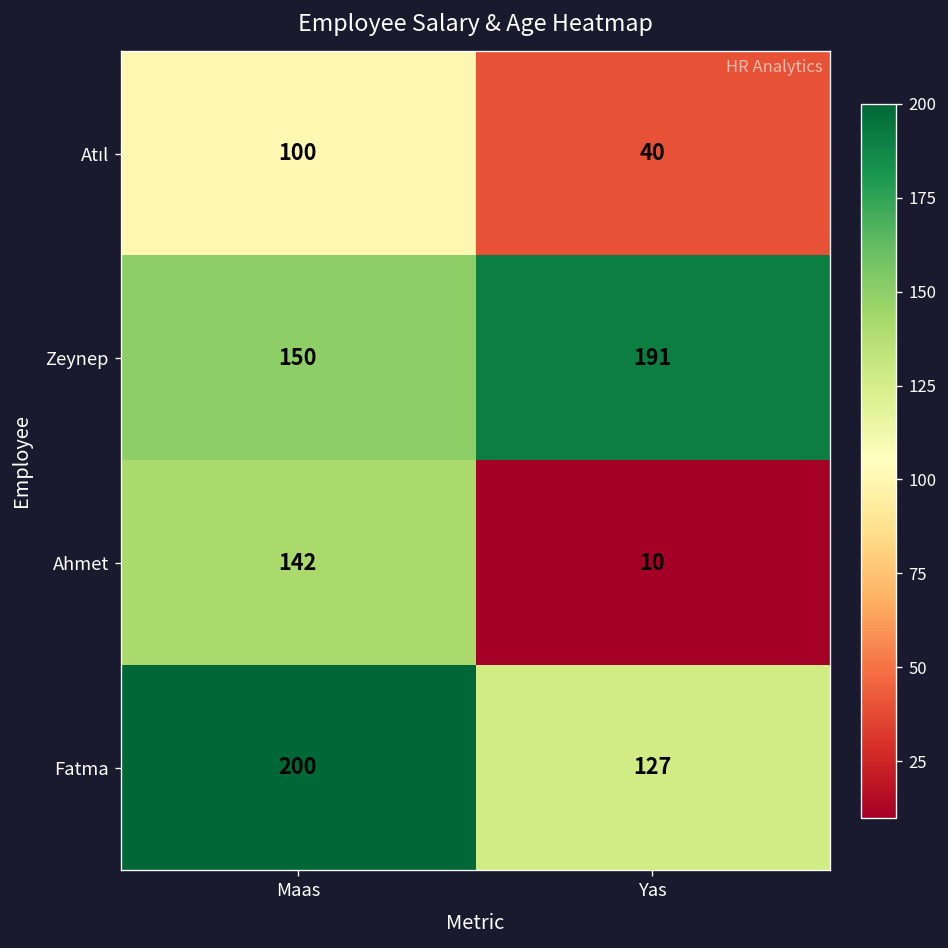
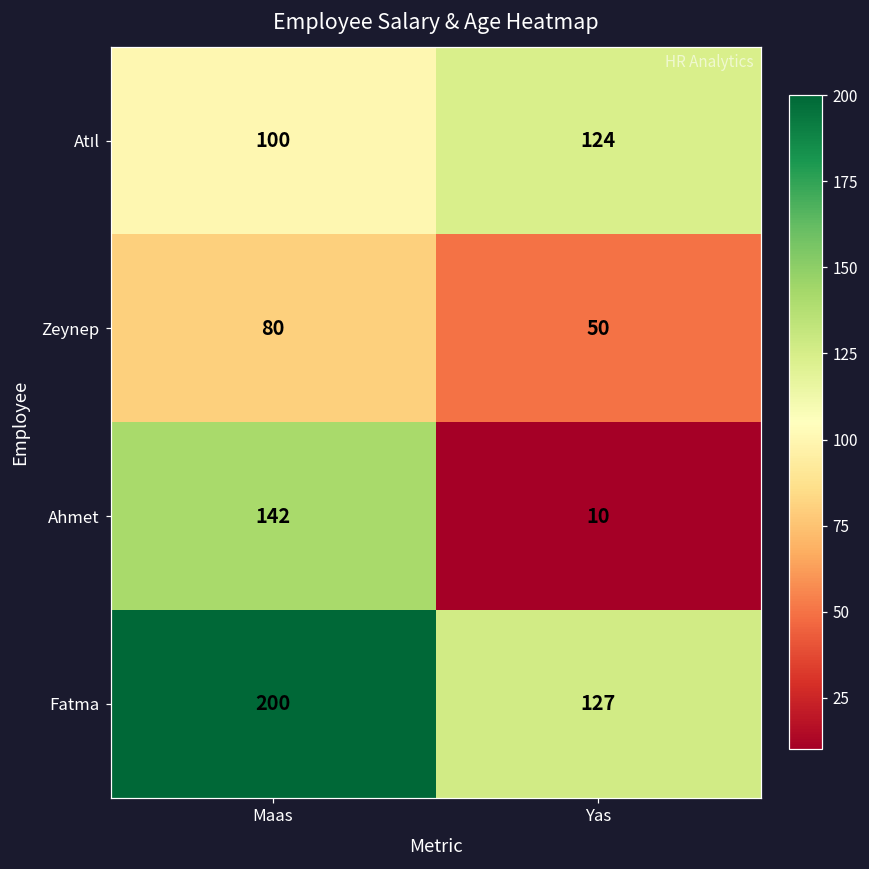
Atıl, Yas: 40 -> 124
Zeynep, Maas: 150 -> 80
Zeynep, Yas: 191 -> 50
